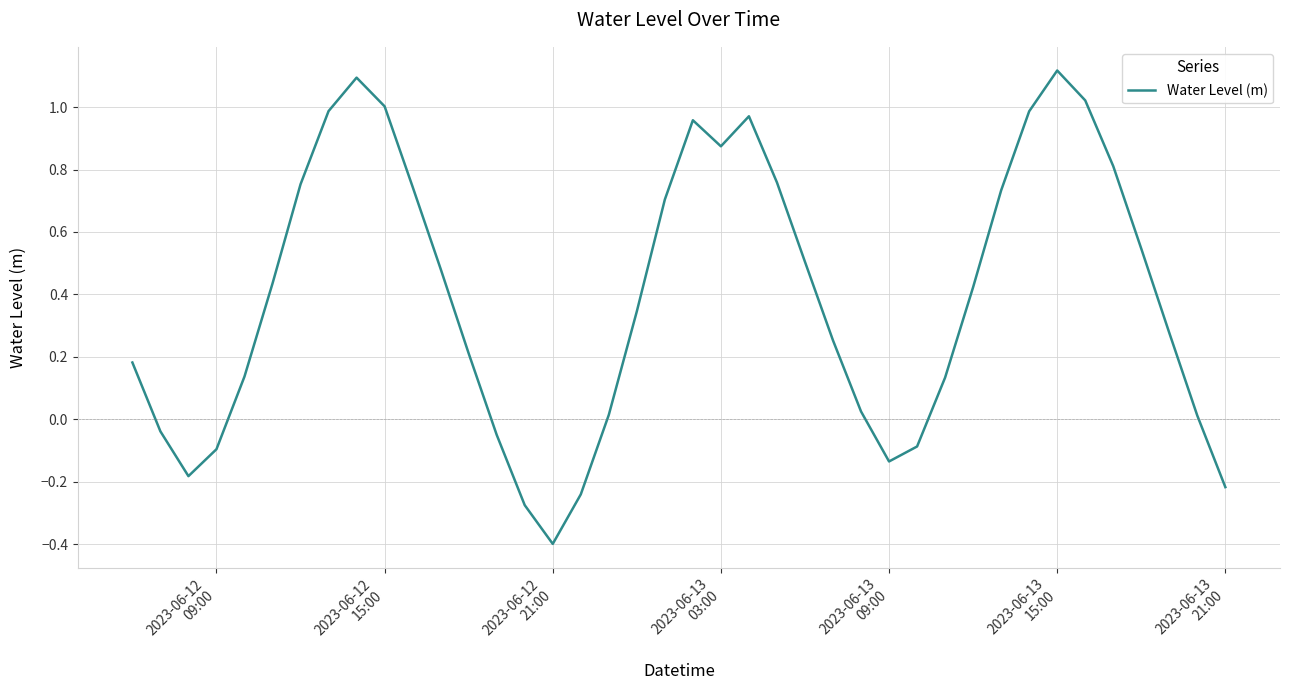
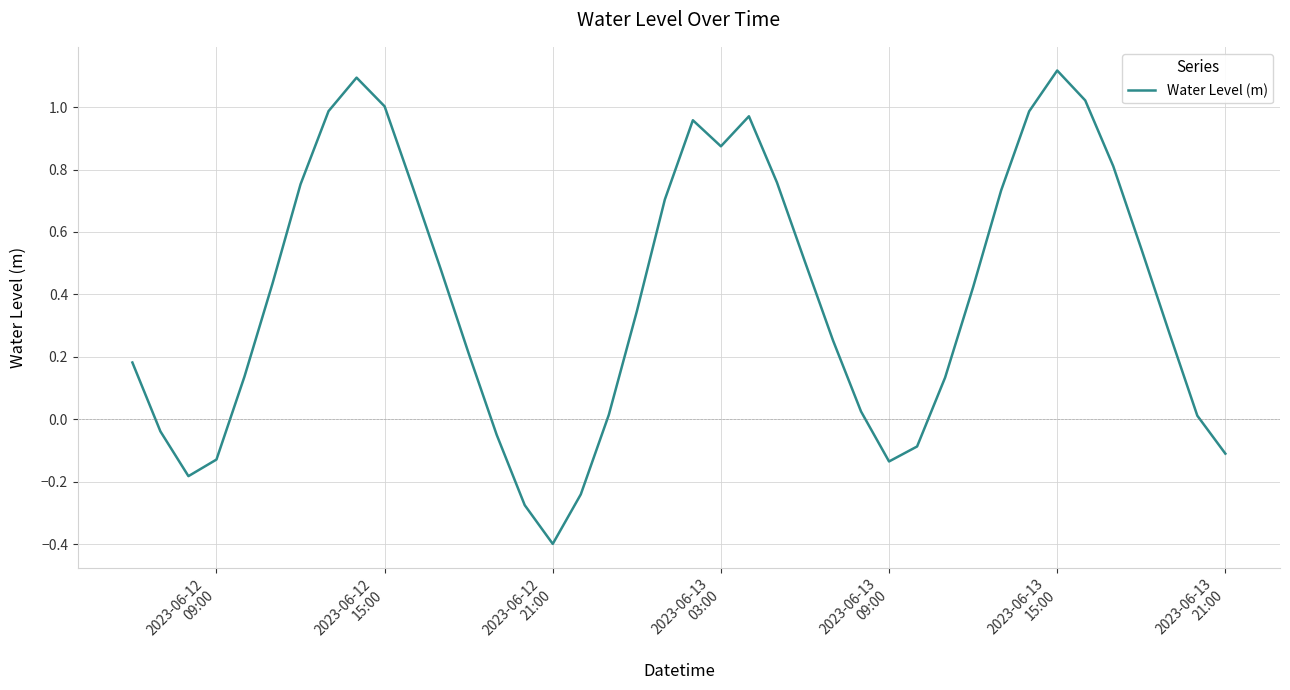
2023-06-12 09:00: -0.10 -> -0.13
2023-06-13 21:00: -0.22 -> -0.11
